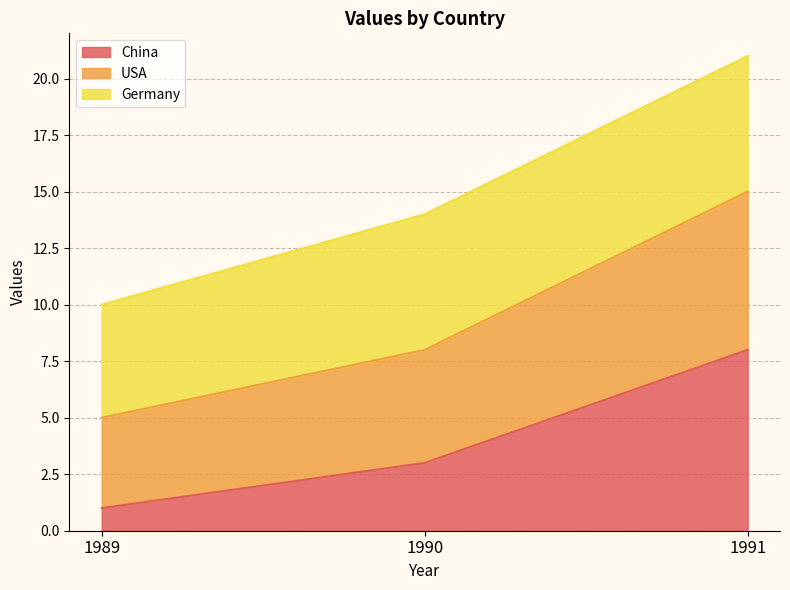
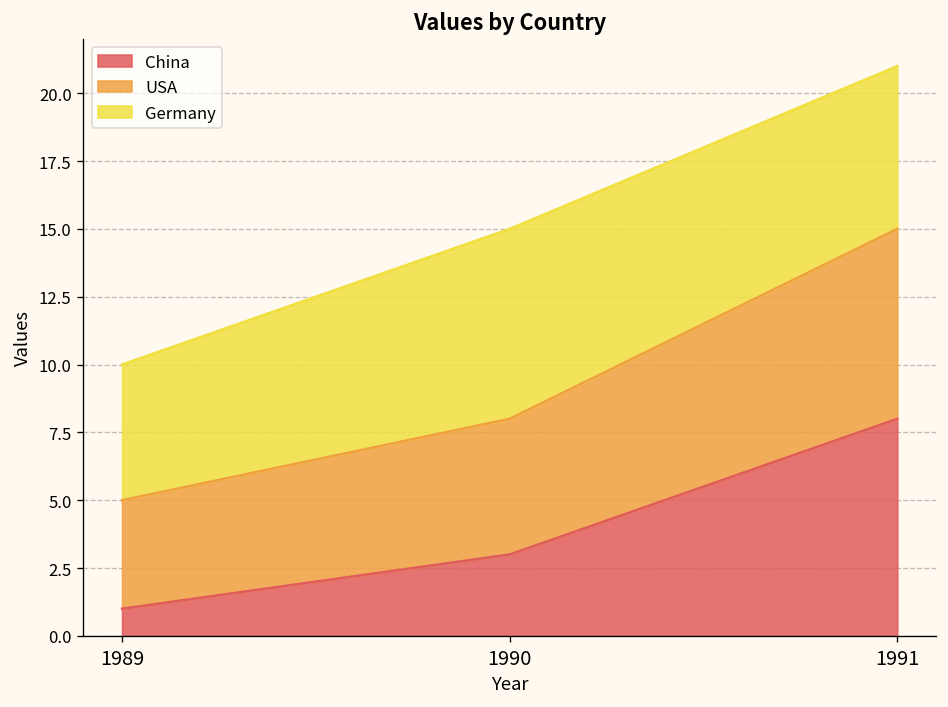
Germany, 1990: 6 -> 7
